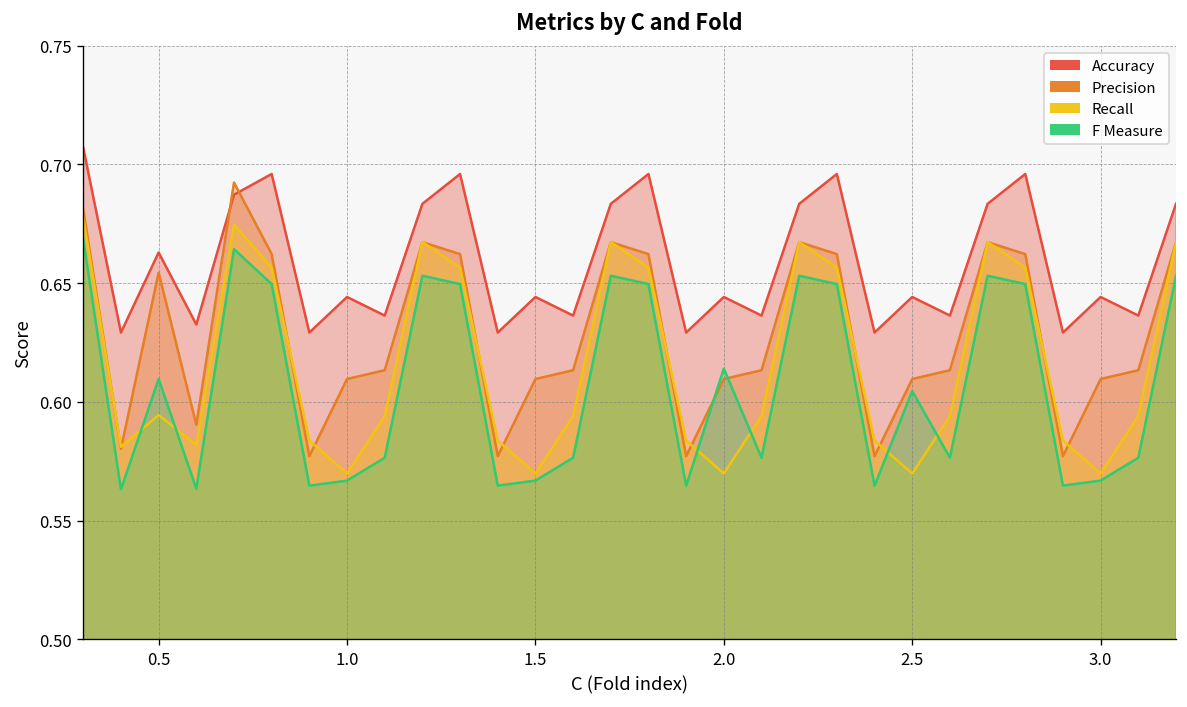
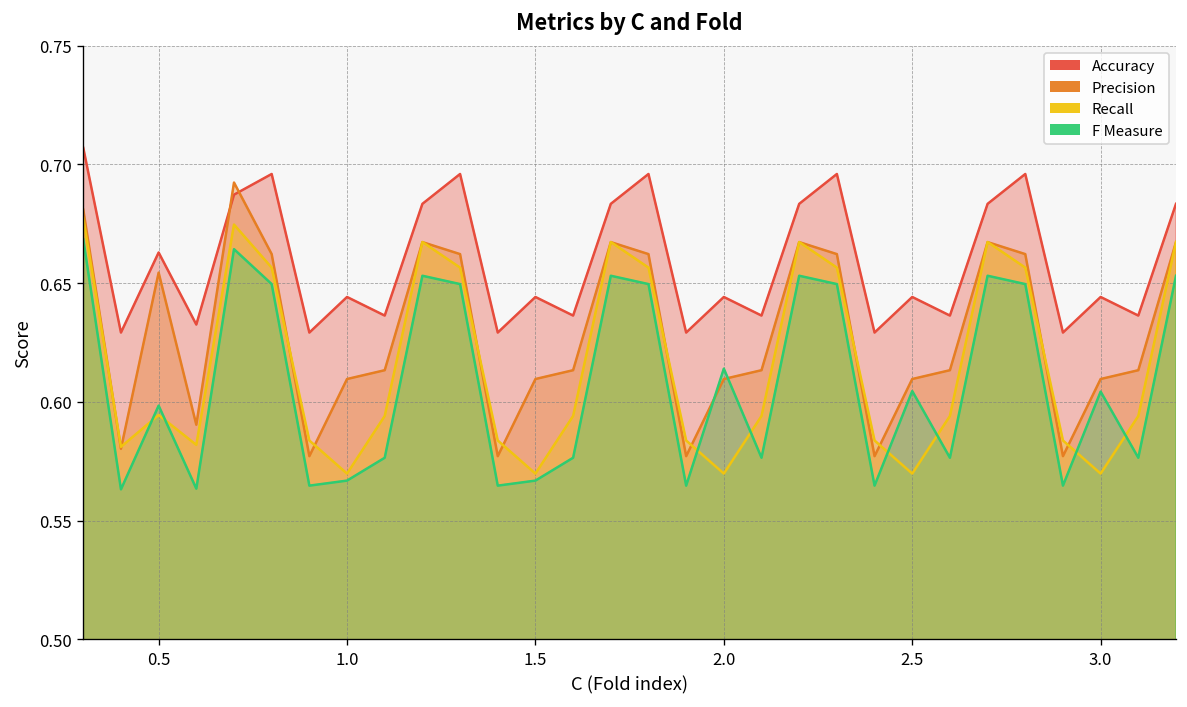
F Measure, 0.5: 0.610 -> 0.598
F Measure, 3.0: 0.567 -> 0.604
